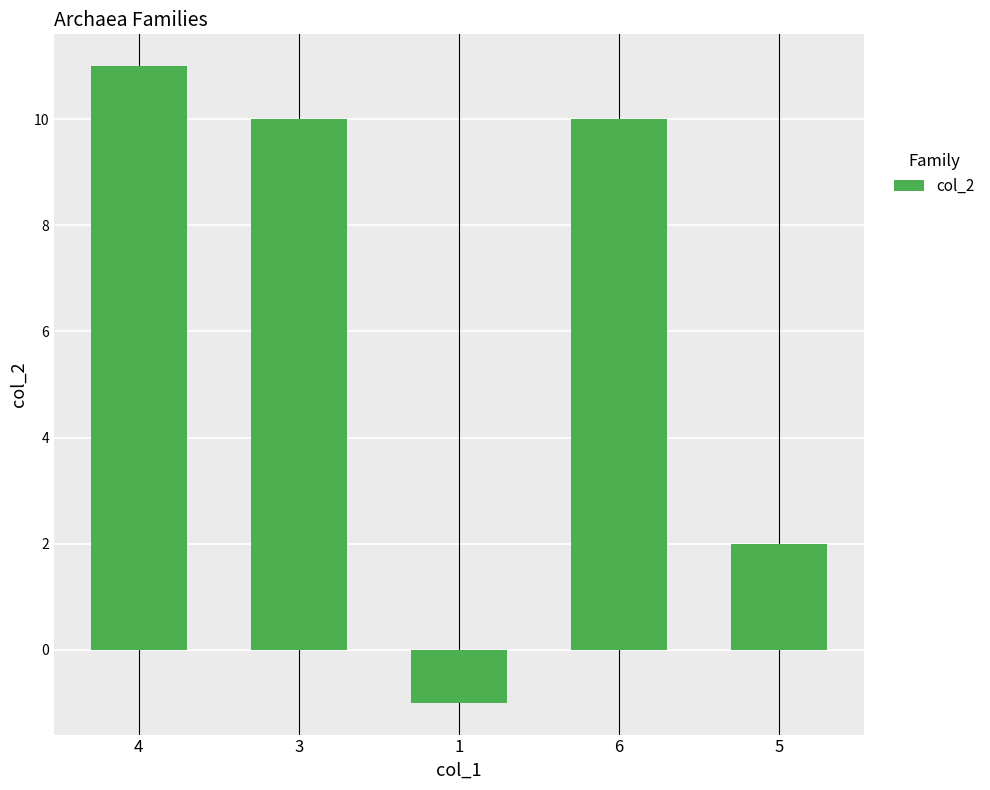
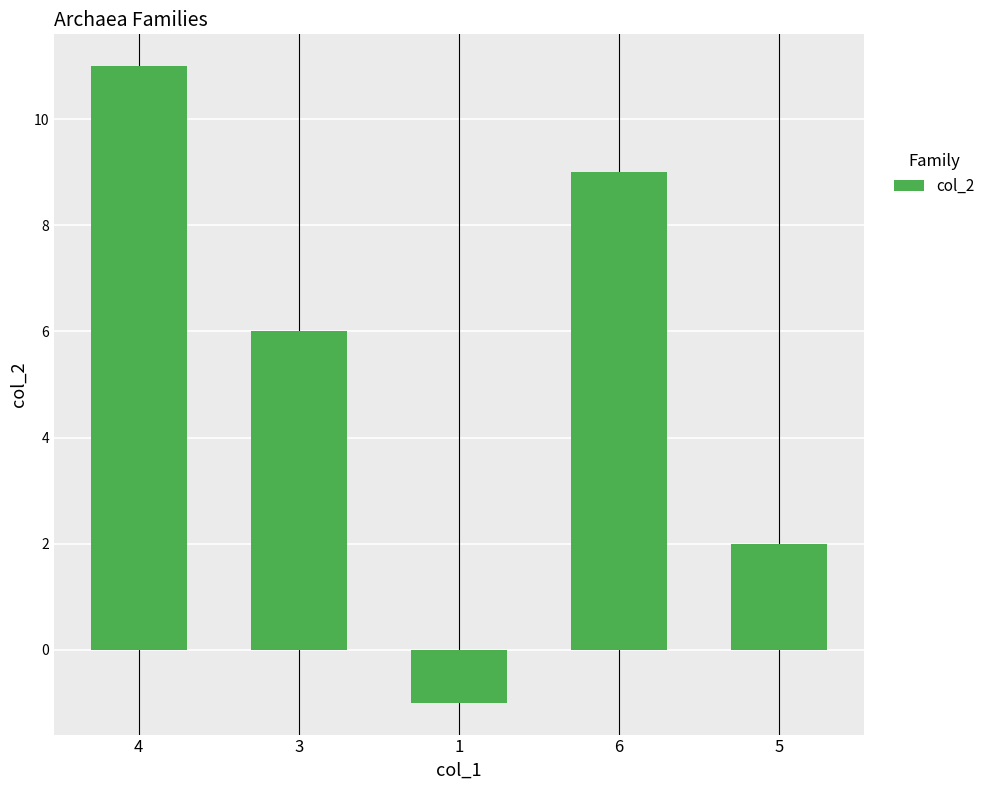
3: 10 -> 6
6: 10 -> 9
